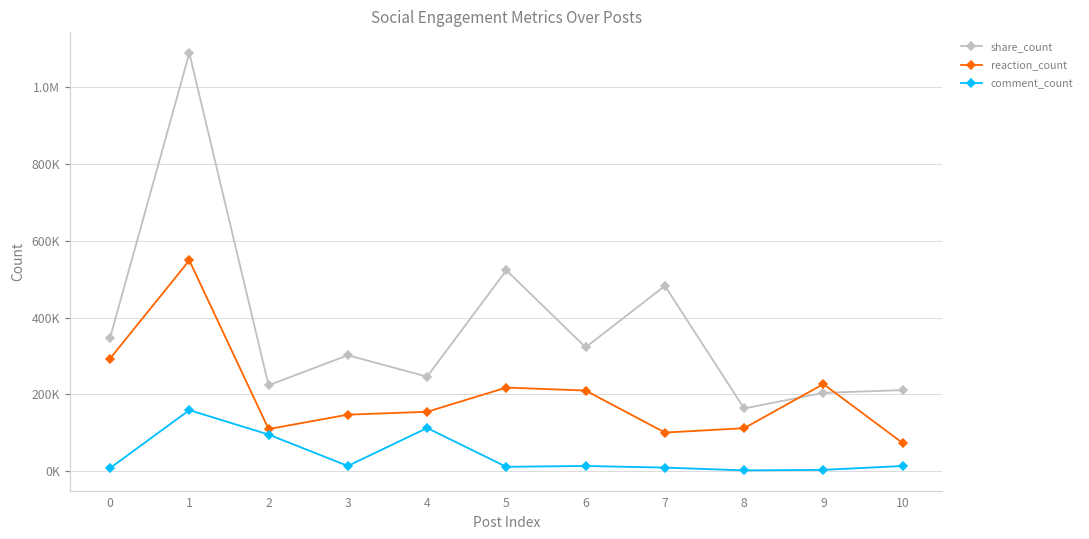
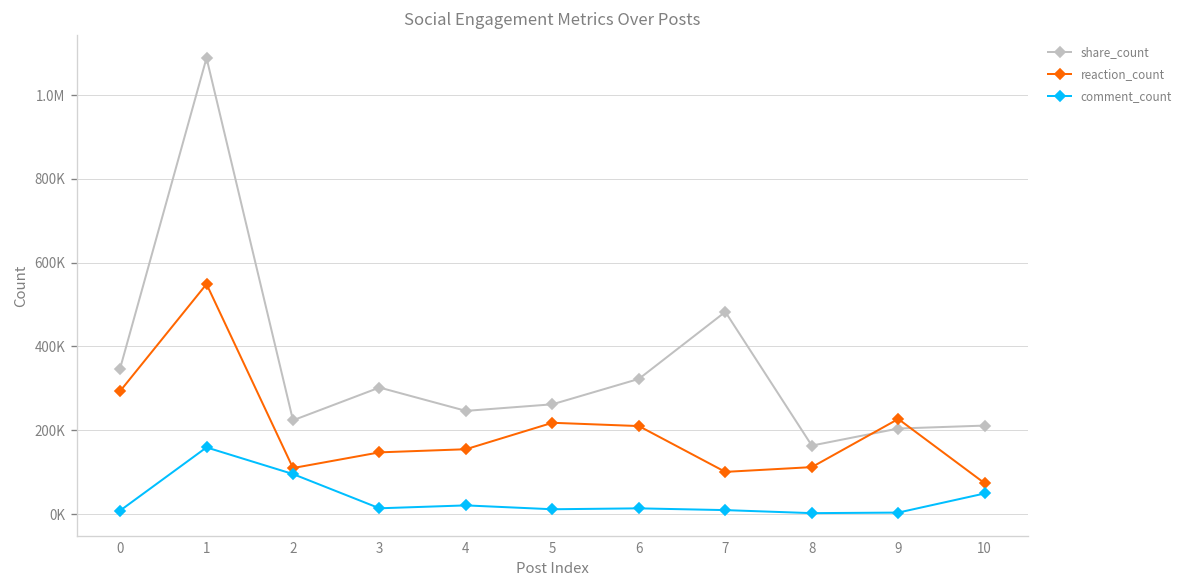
comment_count, 4: 110000 -> 20000
share_count, 5: 520000 -> 260000
comment_count, 10: 10000 -> 50000
